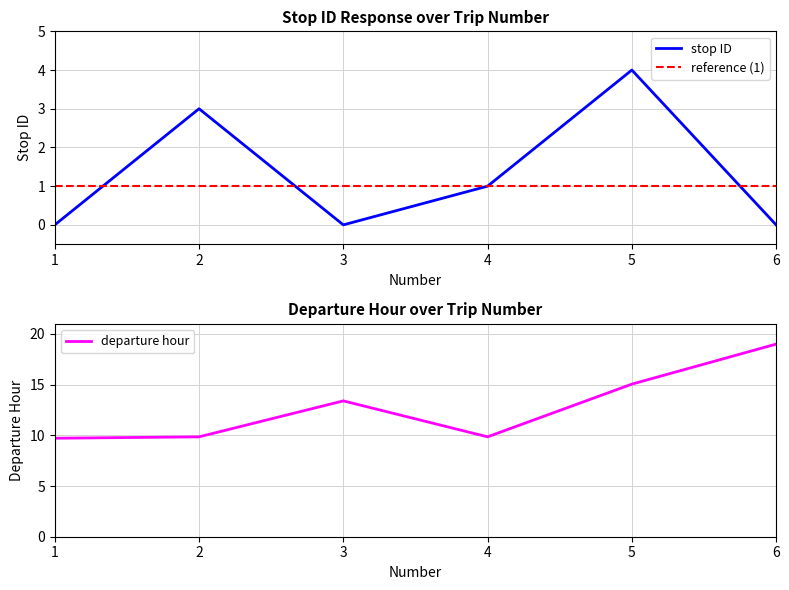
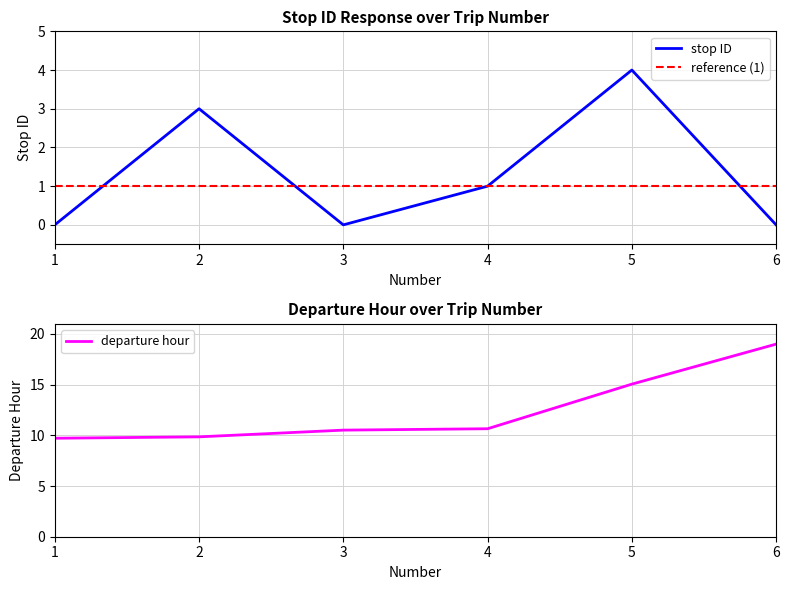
Departure Hour over Trip Number, 3: 13.4 -> 10.5
Departure Hour over Trip Number, 4: 9.9 -> 10.7
